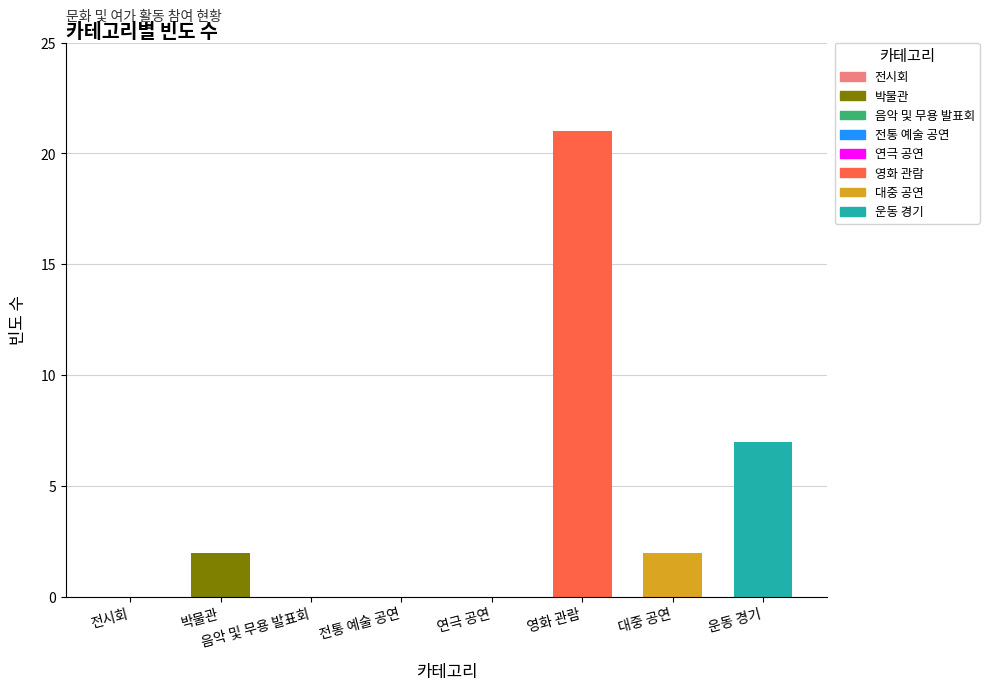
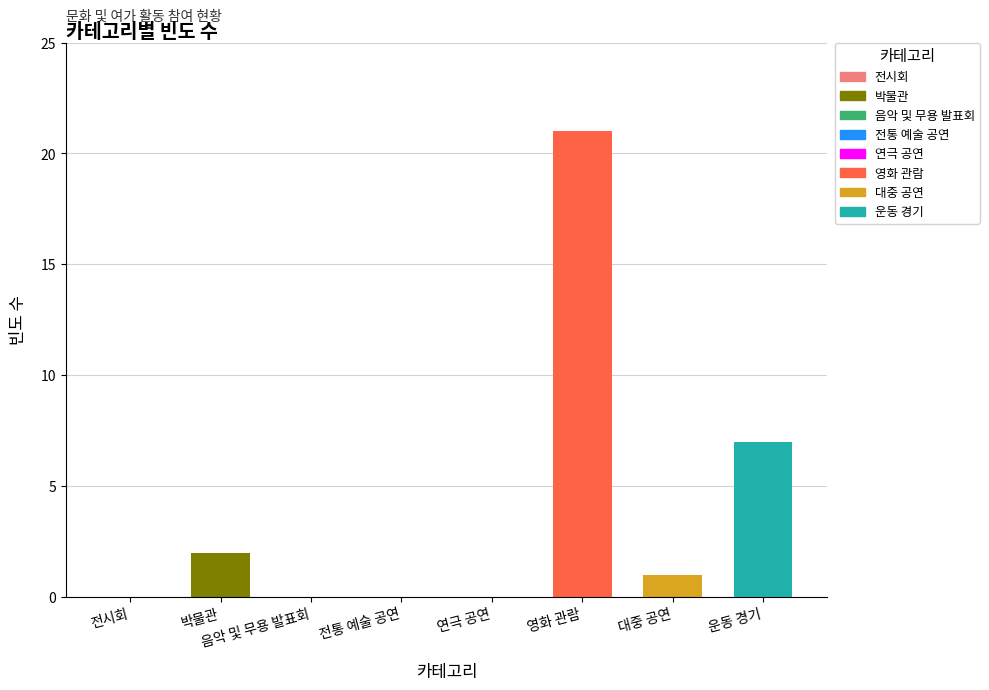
대중 공연: 2 -> 1
